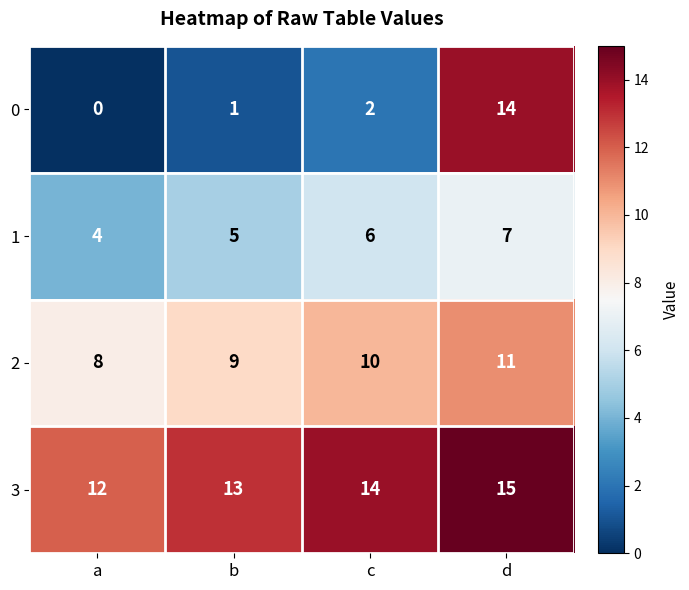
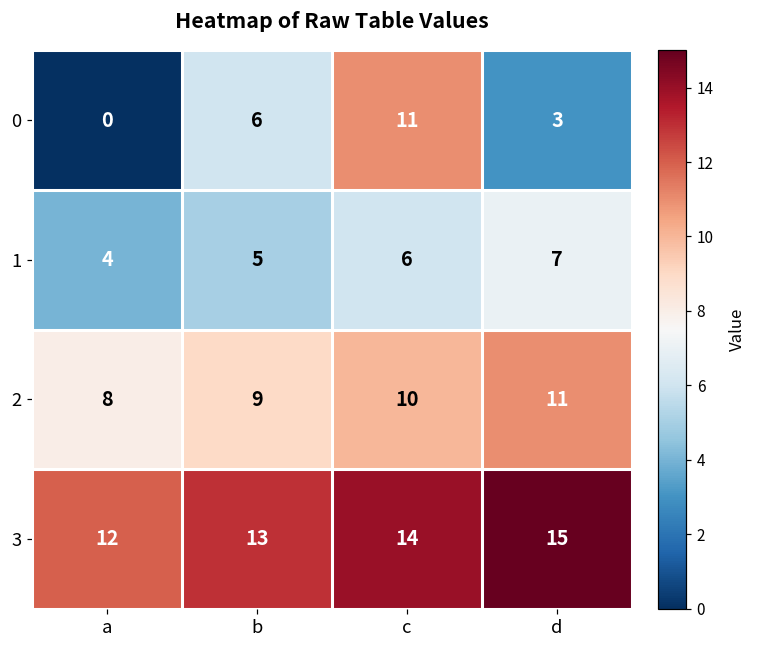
0, b: 1 -> 6
0, c: 2 -> 11
0, d: 14 -> 3
